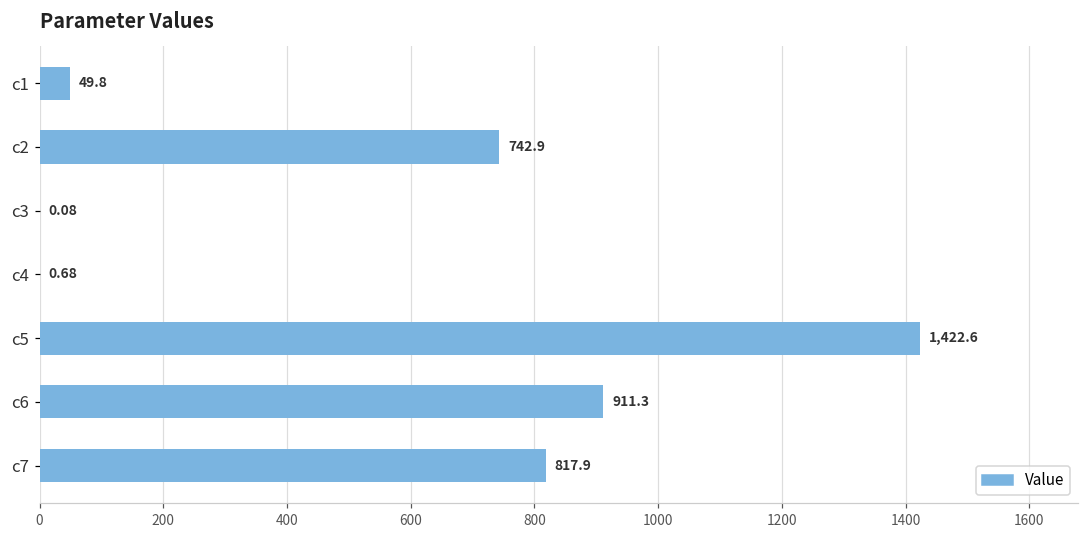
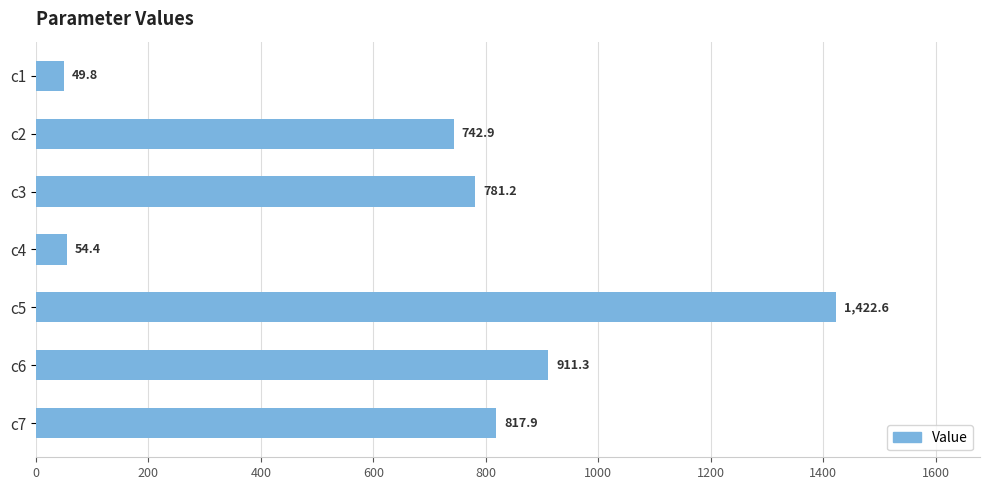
c3: 0.08 -> 781.2
c4: 0.68 -> 54.4
